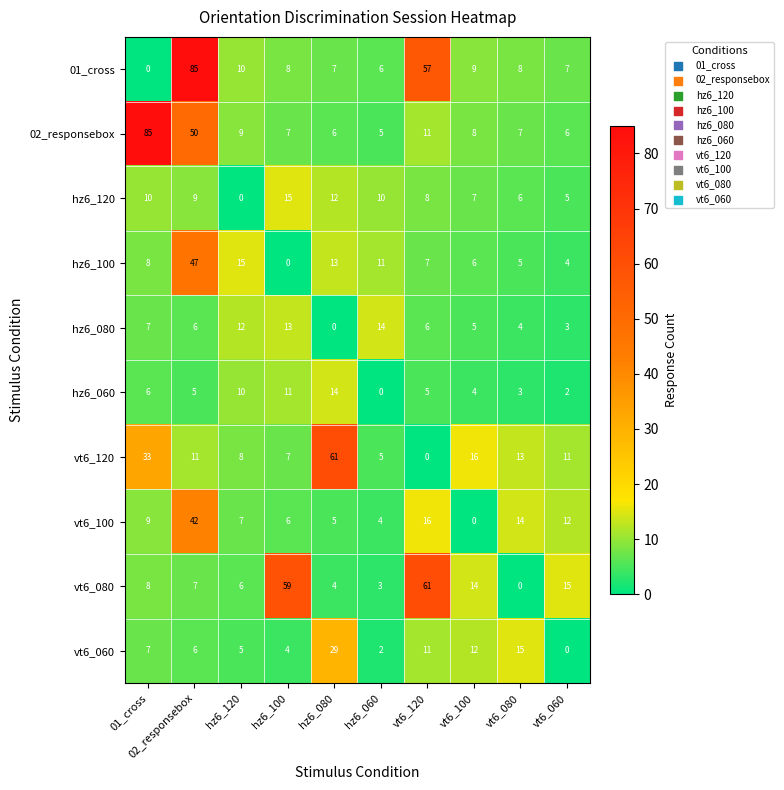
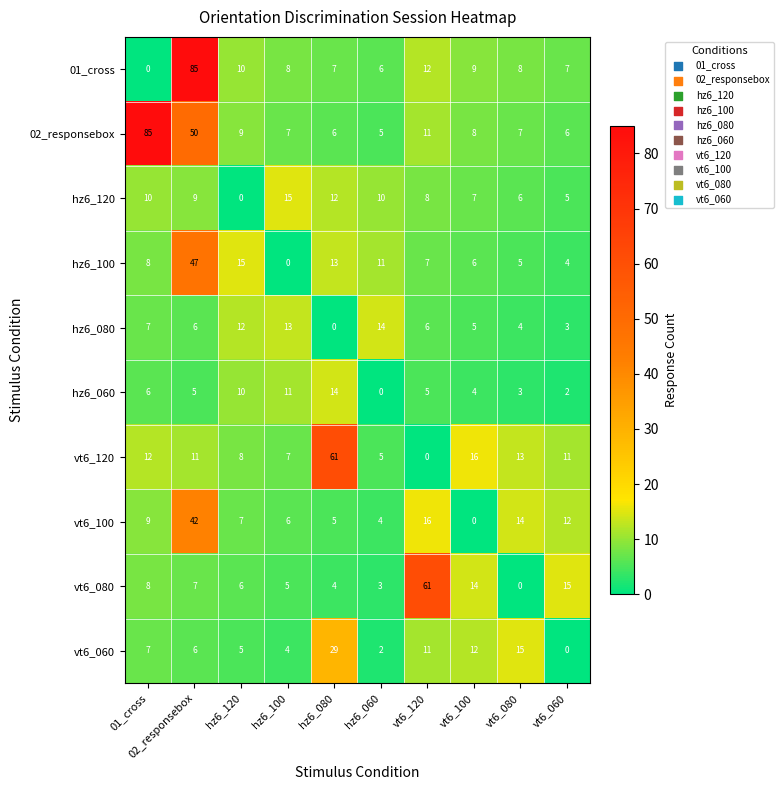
01_cross, vt6_120: 57 -> 12
vt6_120, 01_cross: 33 -> 12
vt6_080, hz6_100: 59 -> 5
